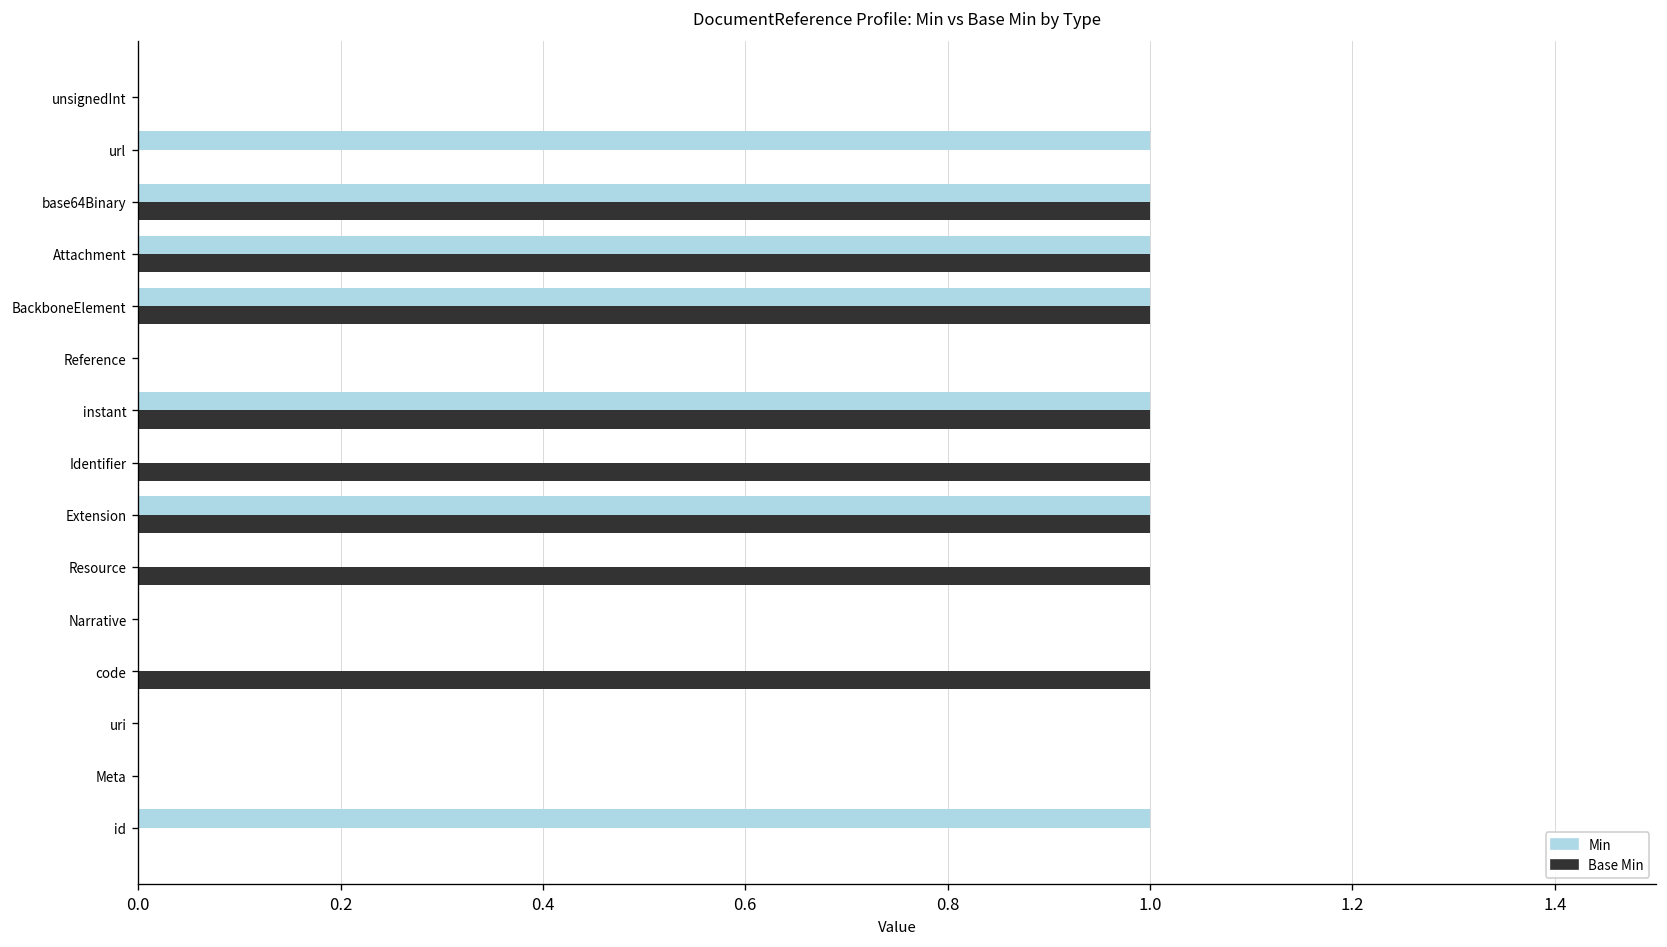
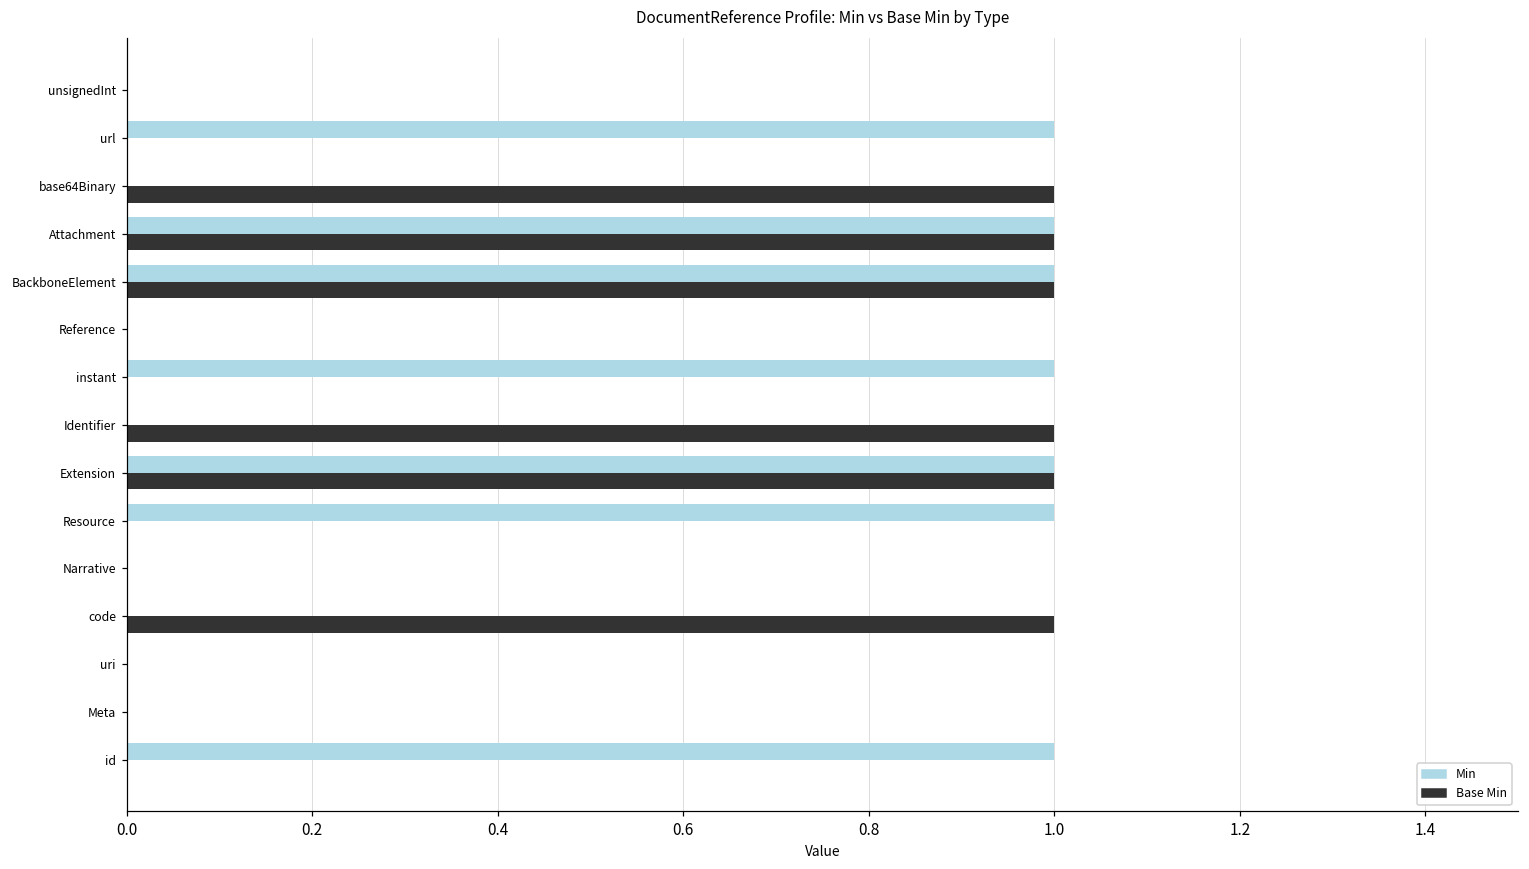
Min, base64Binary: 1 -> 0
Base Min, instant: 1 -> 0
Min, Resource: 0 -> 1
Base Min, Resource: 1 -> 0
